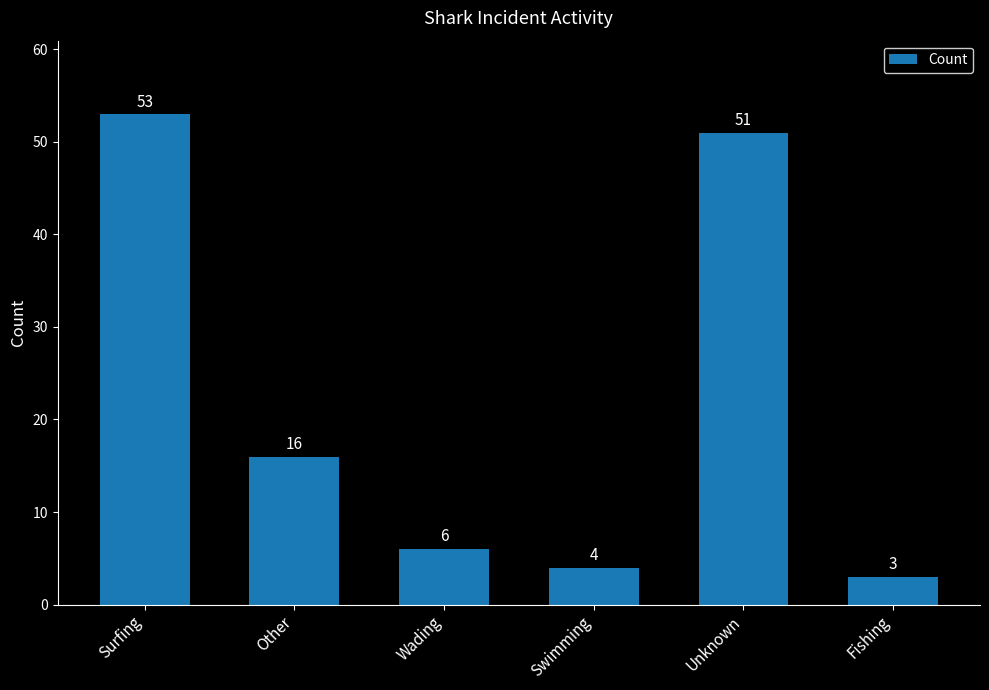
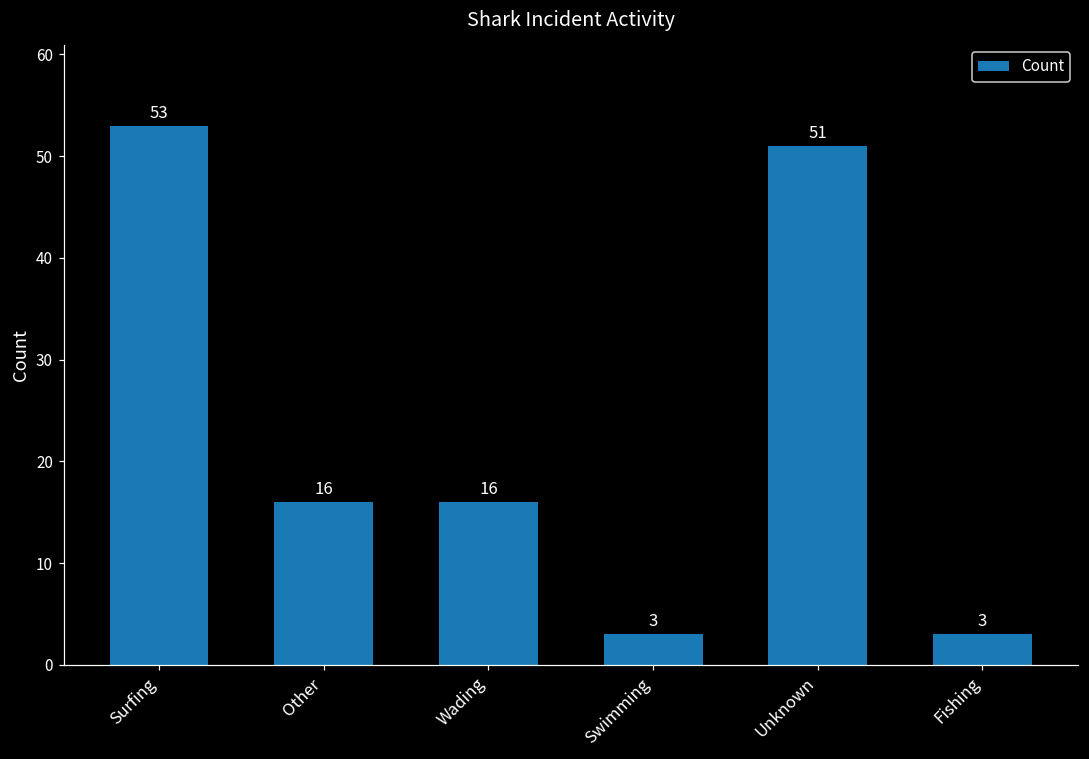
Wading: 6 -> 16
Swimming: 4 -> 3
